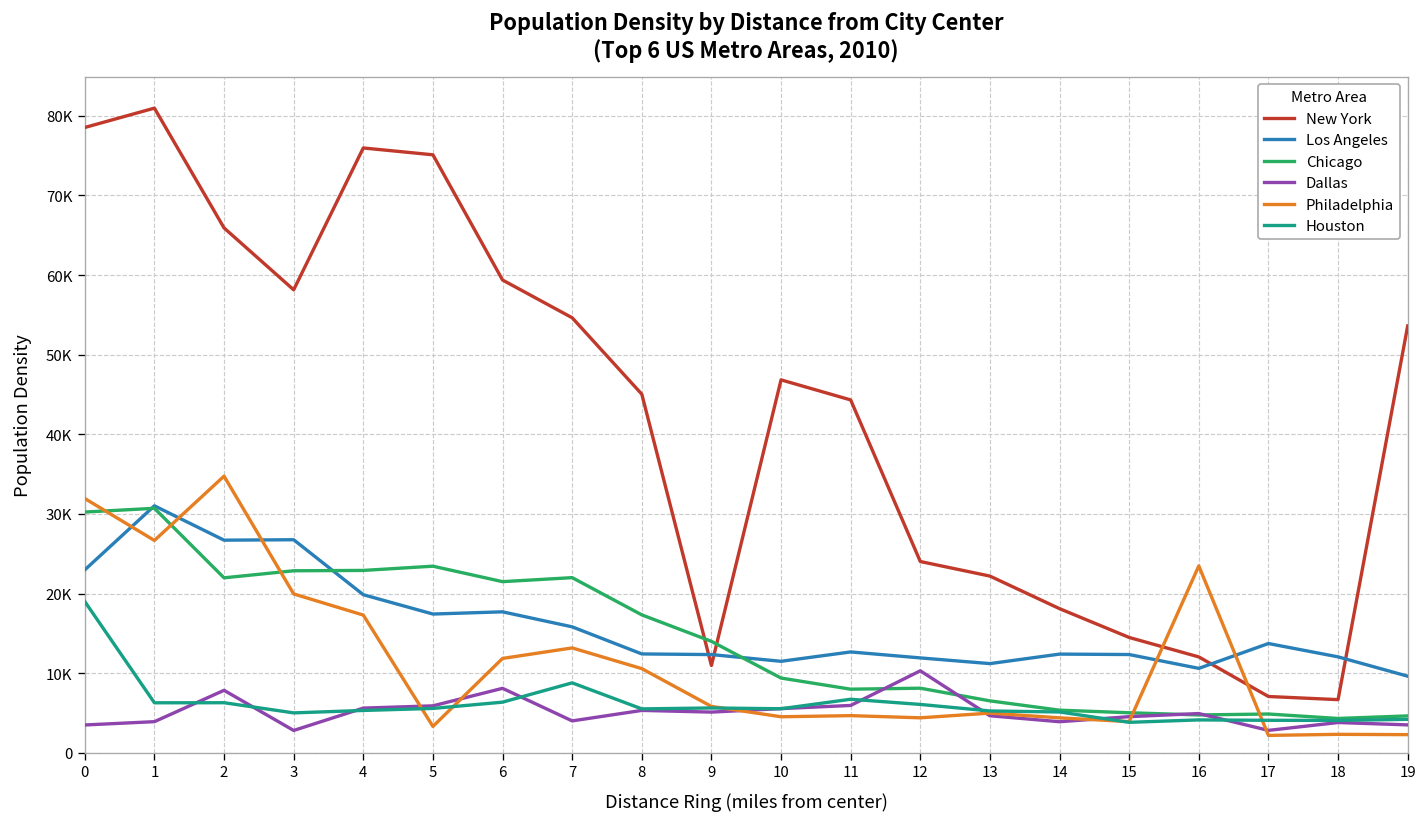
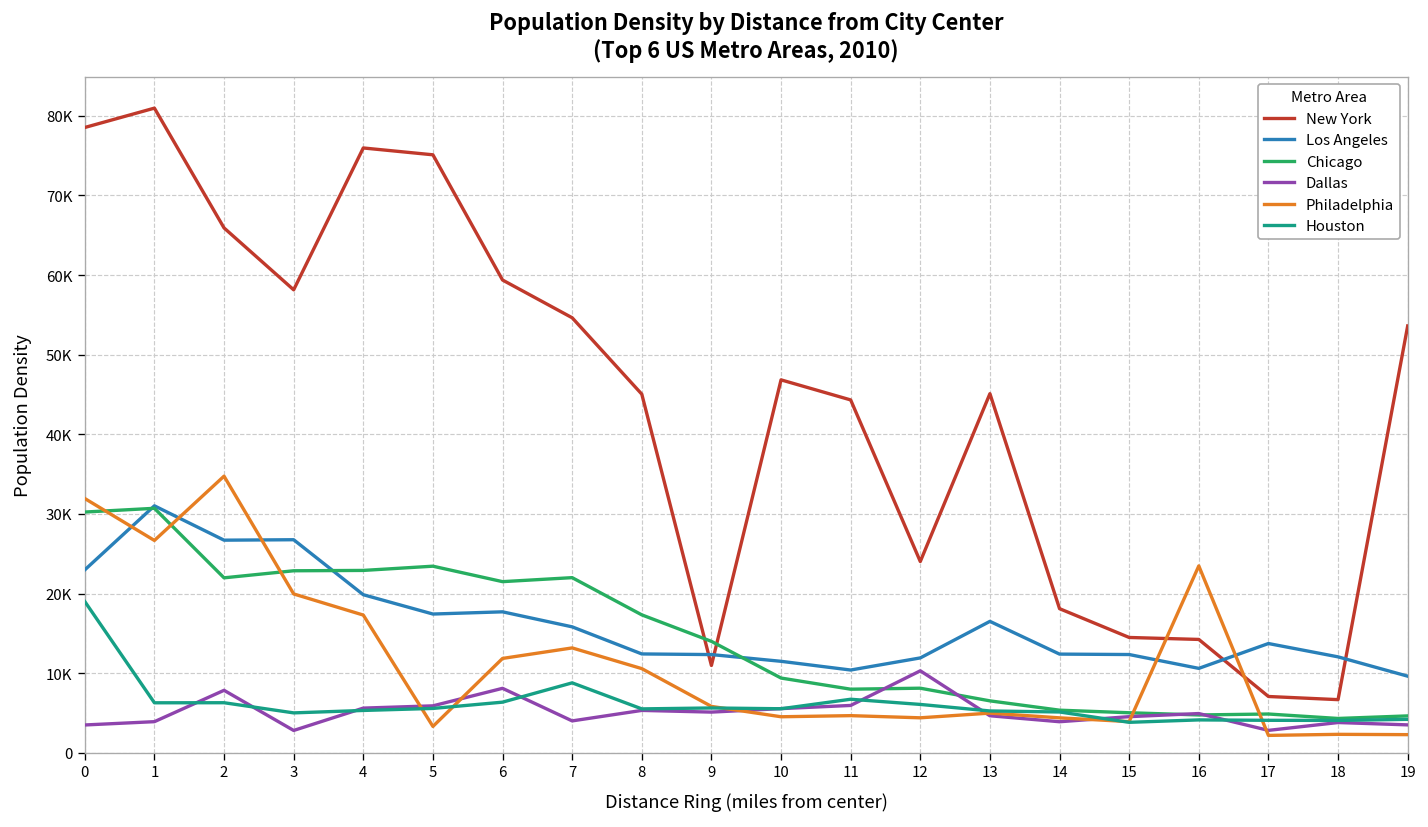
Los Angeles, 11: 13000 -> 10000
New York, 13: 22000 -> 45000
Los Angeles, 13: 11000 -> 17000
New York, 16: 12000 -> 14000
